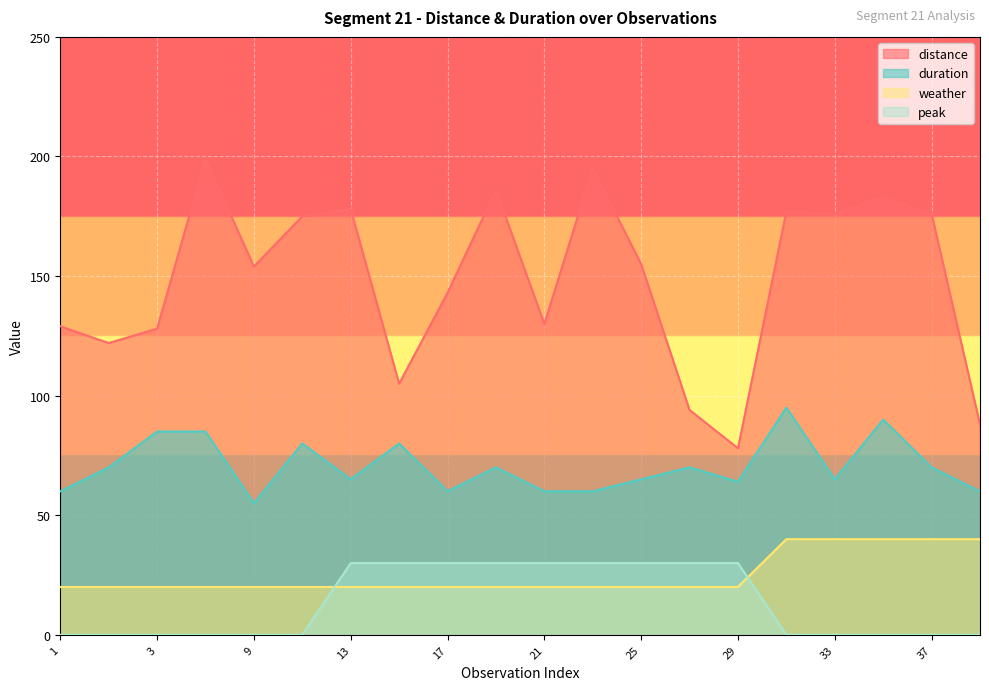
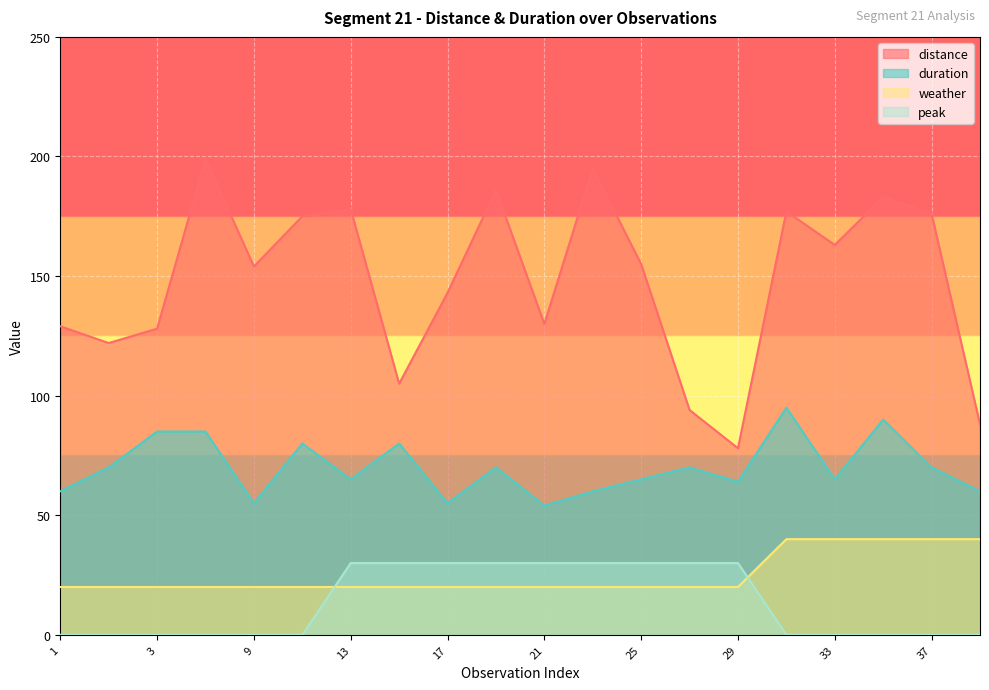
duration, 17: 60 -> 55
duration, 21: 60 -> 54
distance, 33: 176 -> 163
